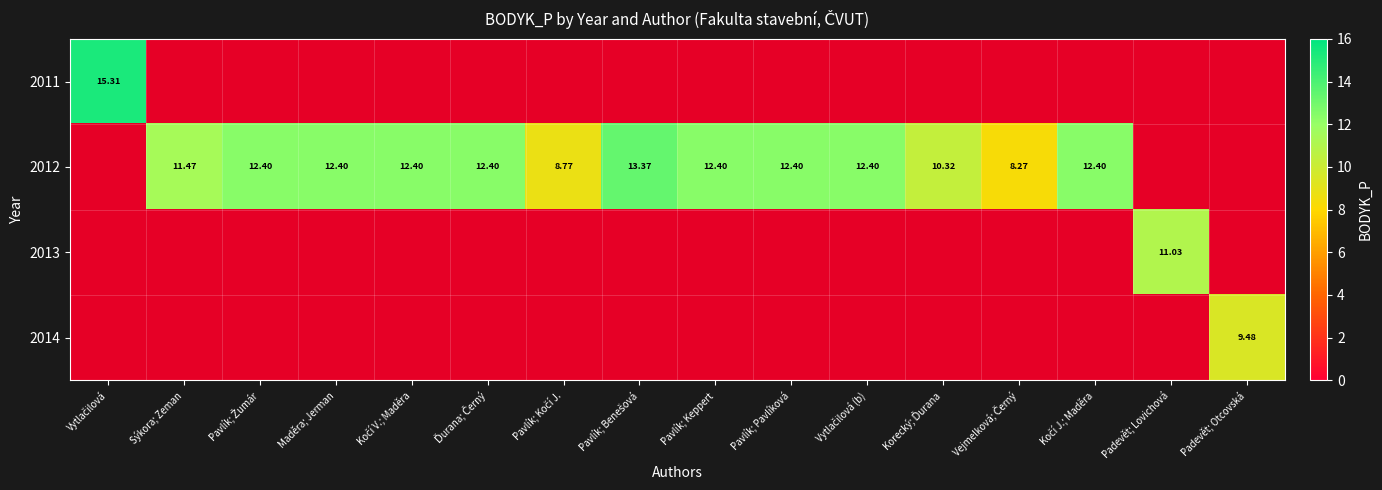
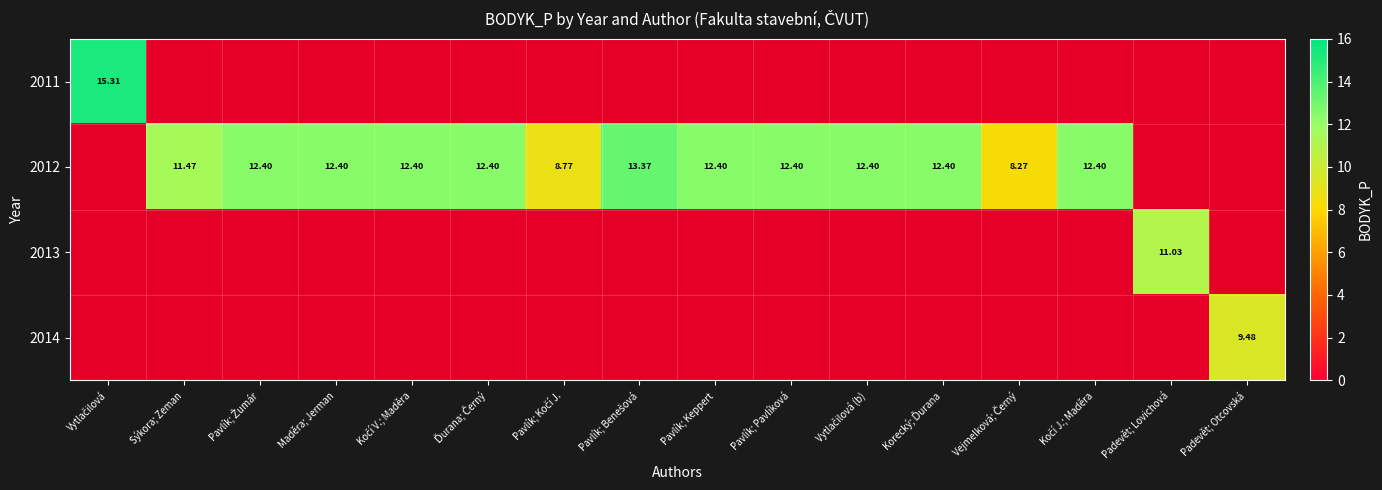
2012, Korecký; Ďurana: 10.32 -> 12.40
